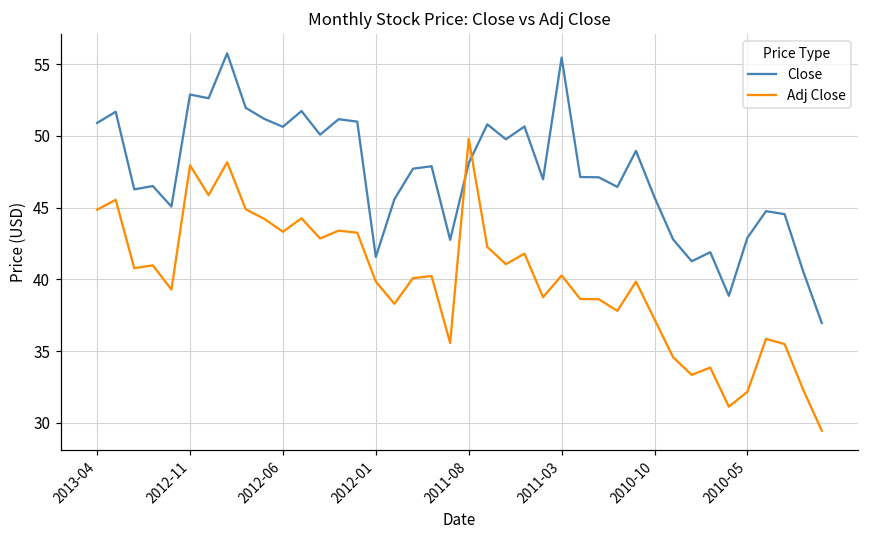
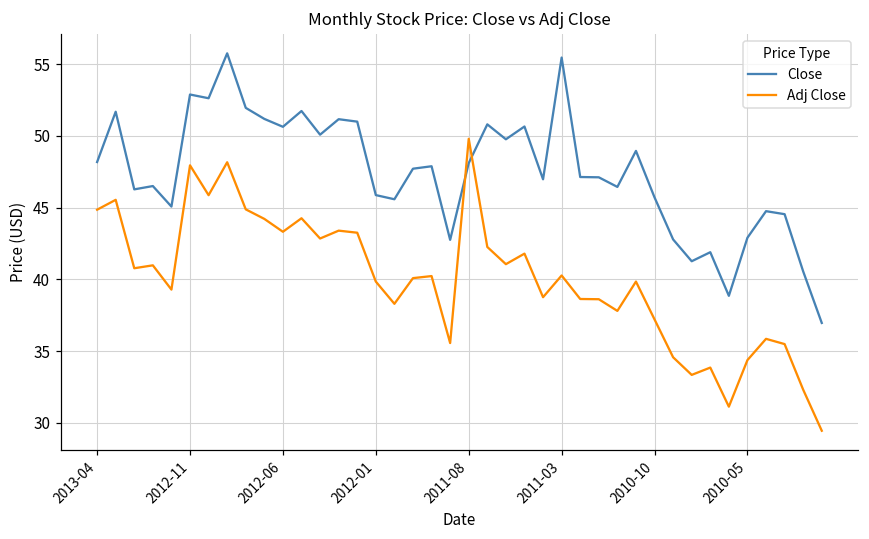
Close, 2013-04: 50.9 -> 48.2
Close, 2012-01: 41.6 -> 45.9
Adj Close, 2010-05: 32.2 -> 34.4
